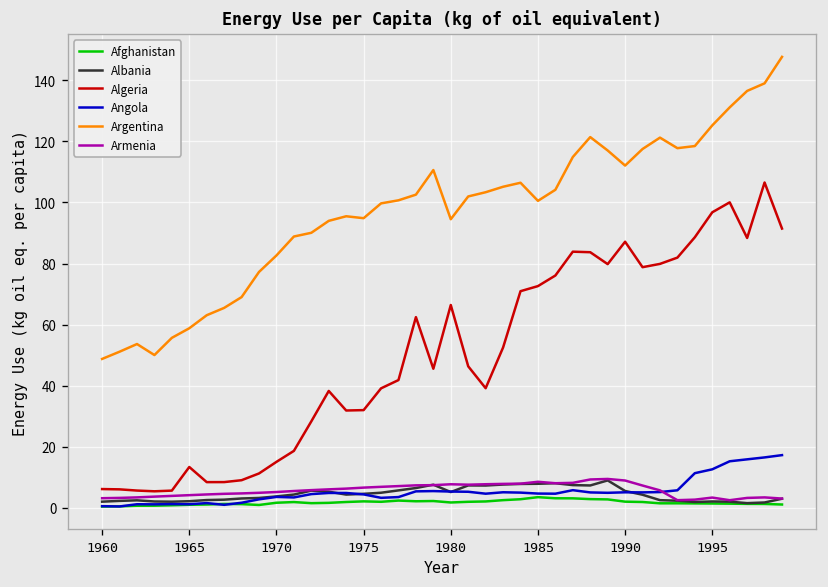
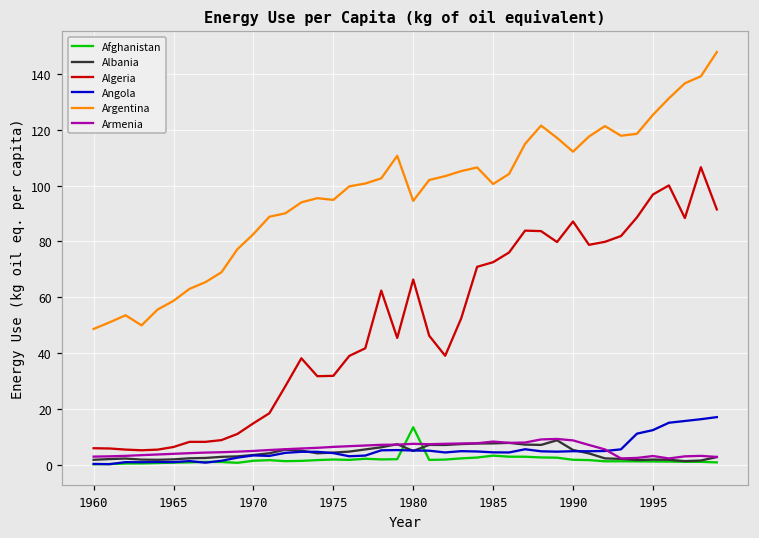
Algeria, 1965: 13 -> 7
Afghanistan, 1980: 2 -> 14
